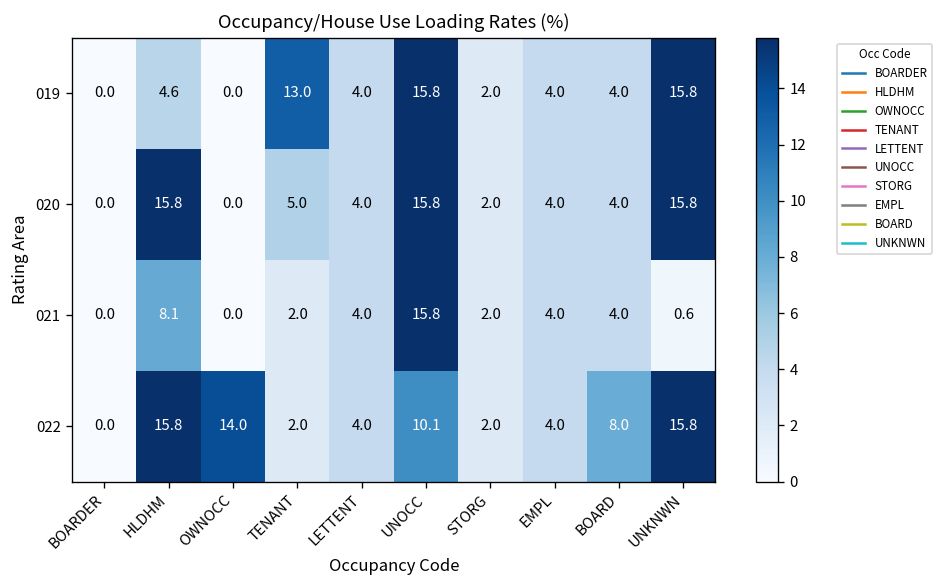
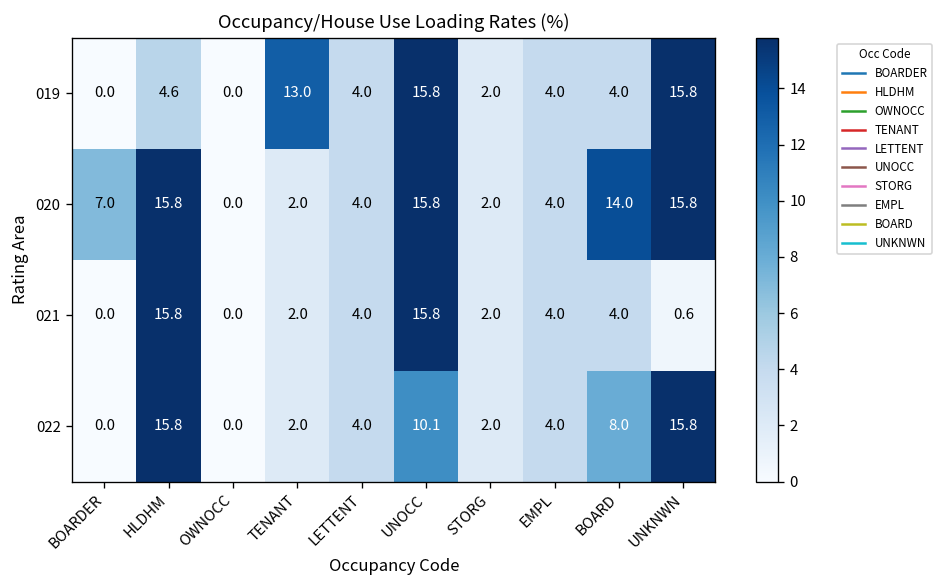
020, BOARDER: 0.0 -> 7.0
020, TENANT: 5.0 -> 2.0
020, BOARD: 4.0 -> 14.0
021, HLDHM: 8.1 -> 15.8
022, OWNOCC: 14.0 -> 0.0
